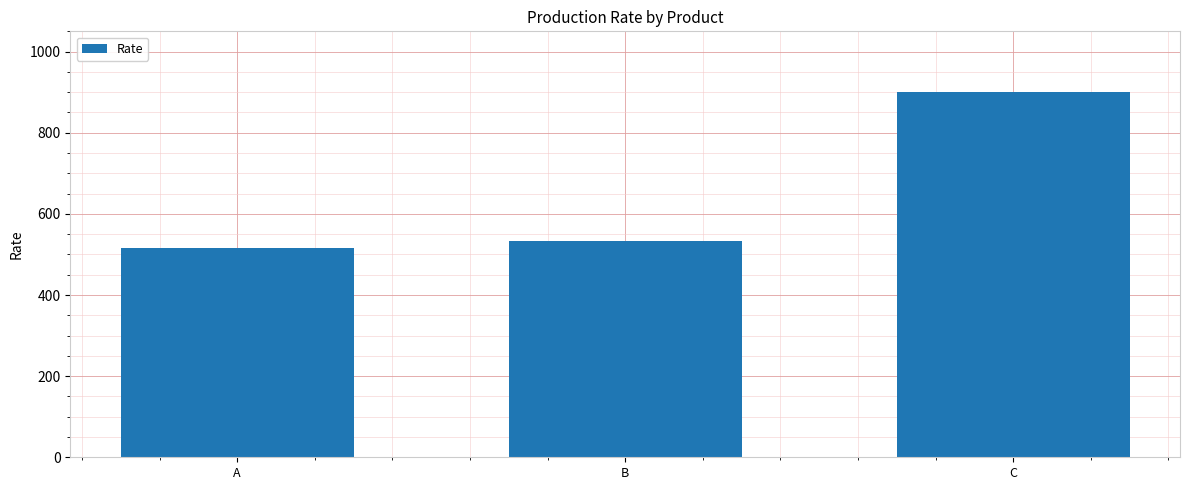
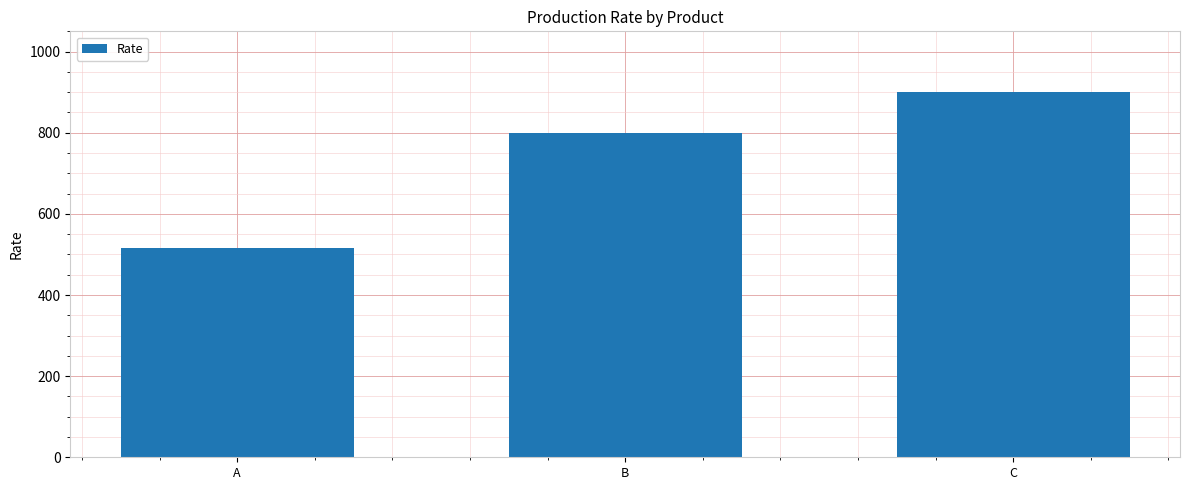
B: 530 -> 800
